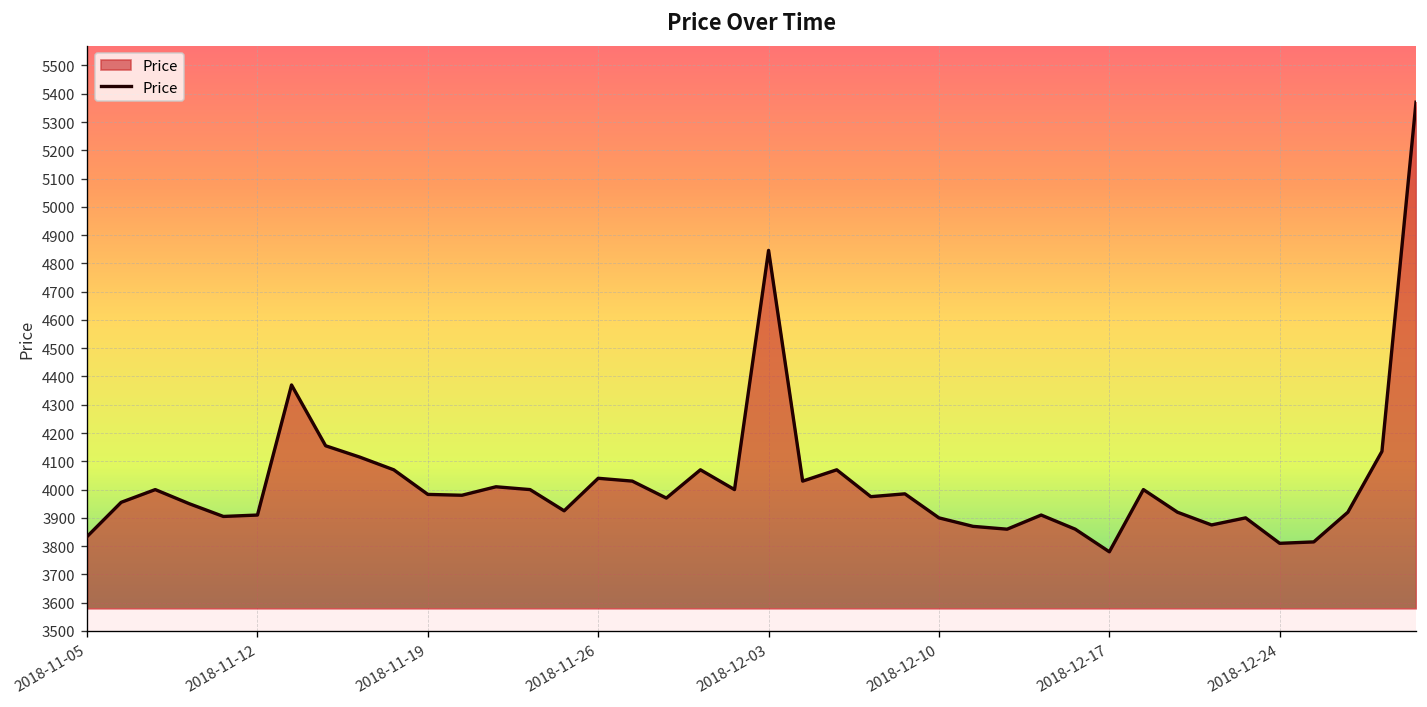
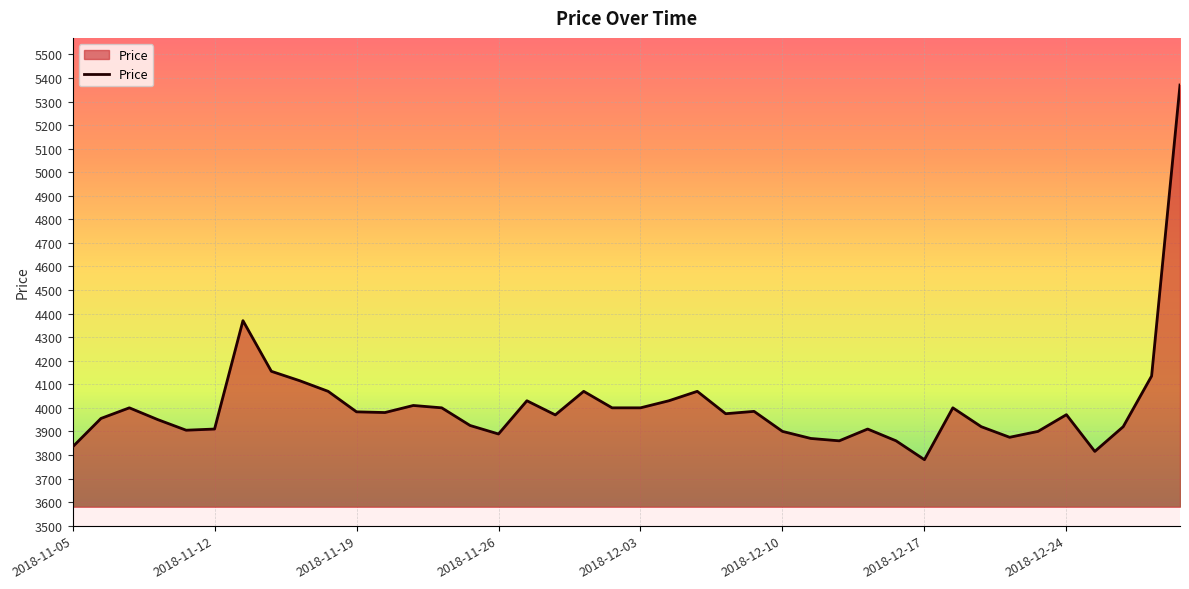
2018-11-26: 4040 -> 3890
2018-12-03: 4850 -> 4000
2018-12-24: 3810 -> 3970
